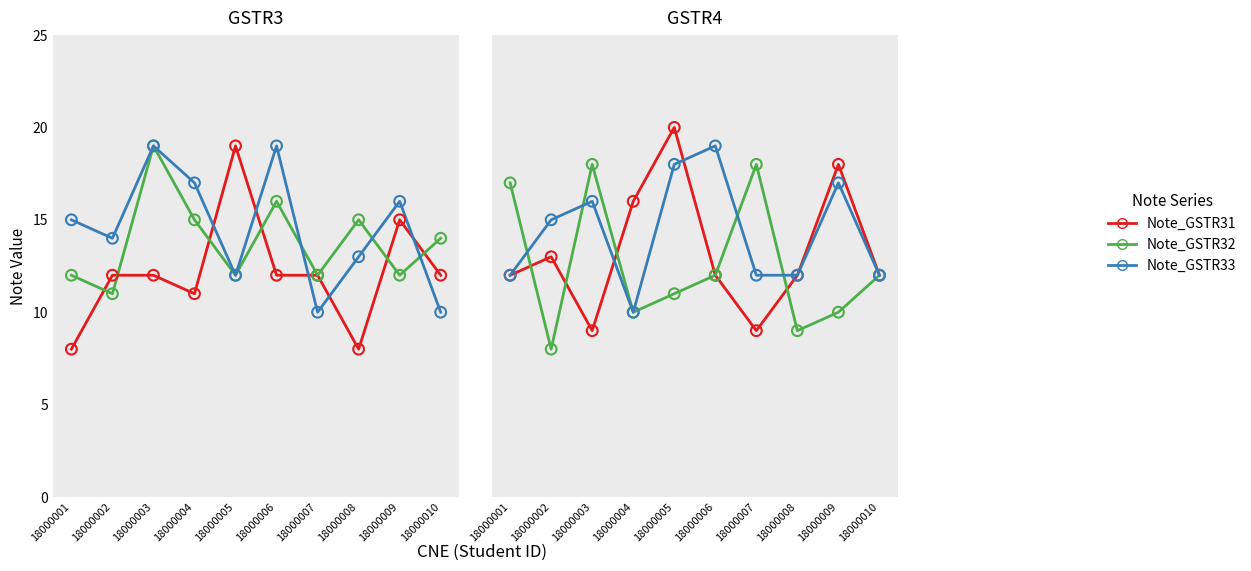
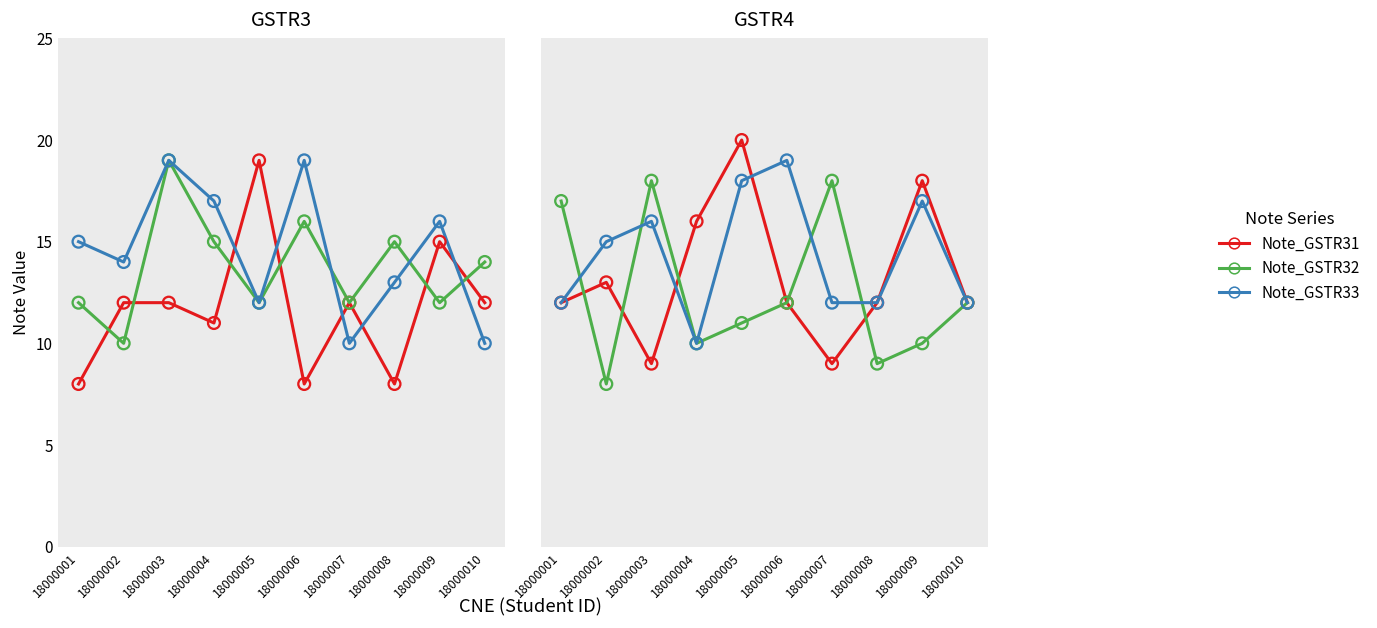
GSTR3, Note_GSTR32, 18000002: 11 -> 10
GSTR3, Note_GSTR31, 18000006: 12 -> 8
